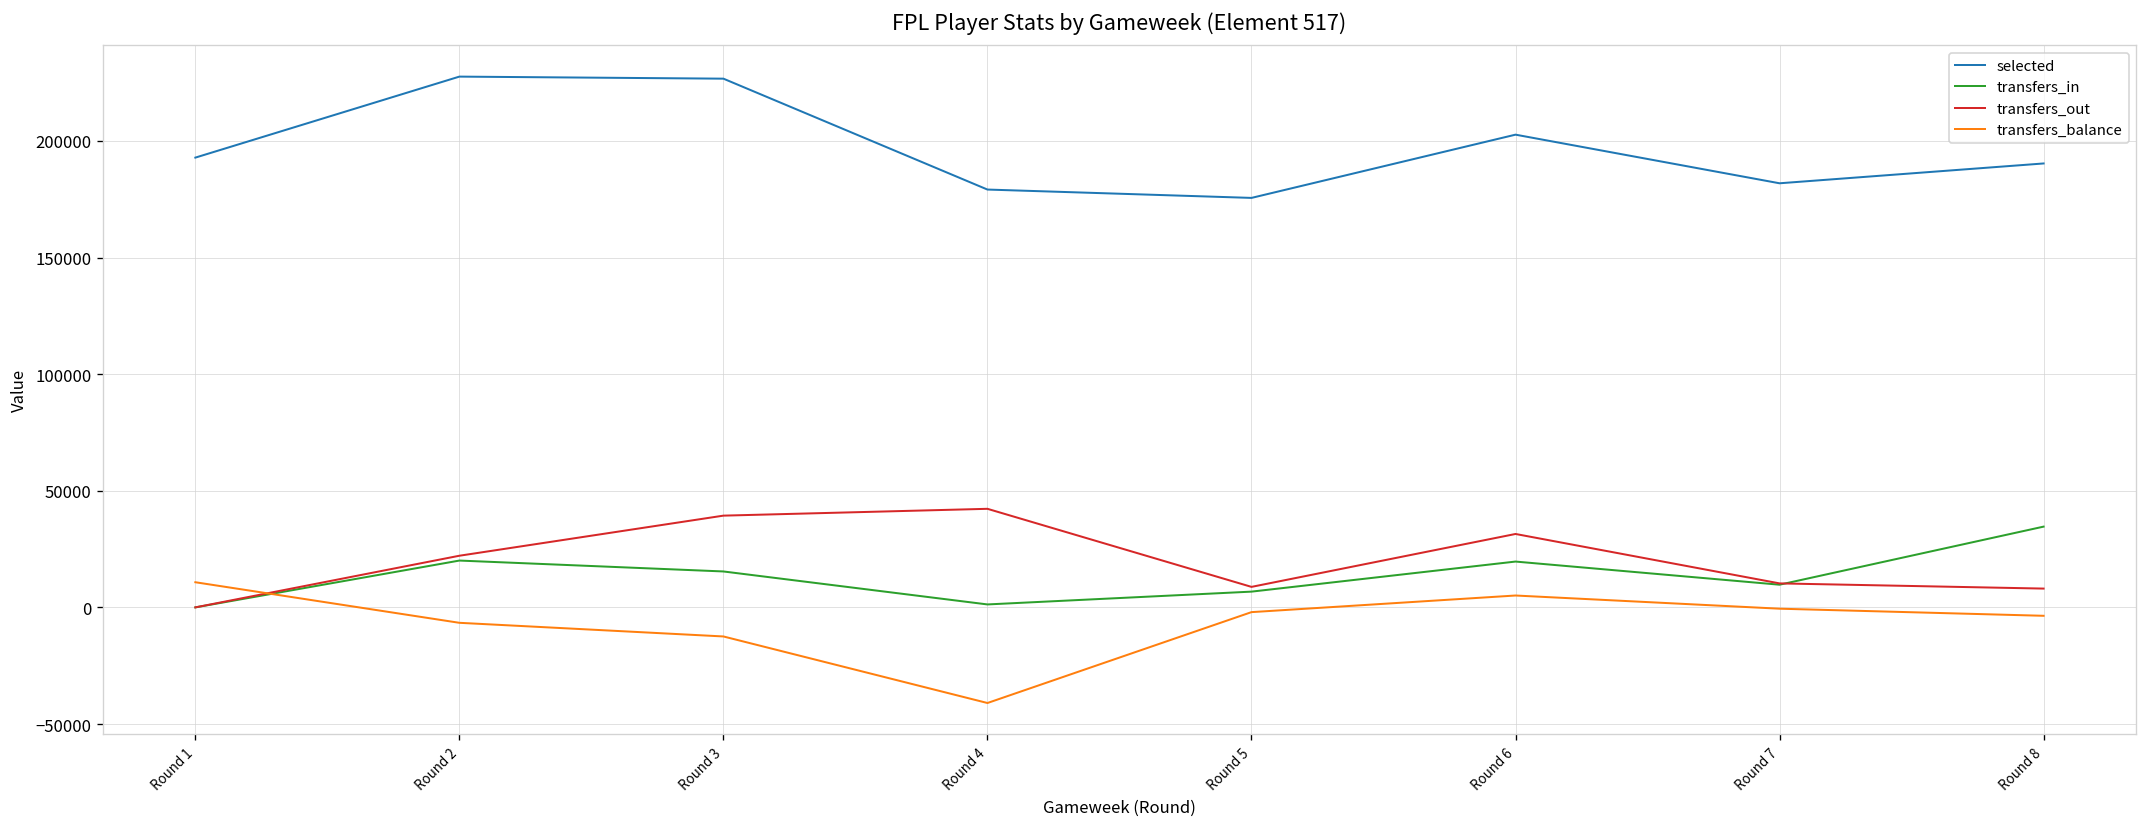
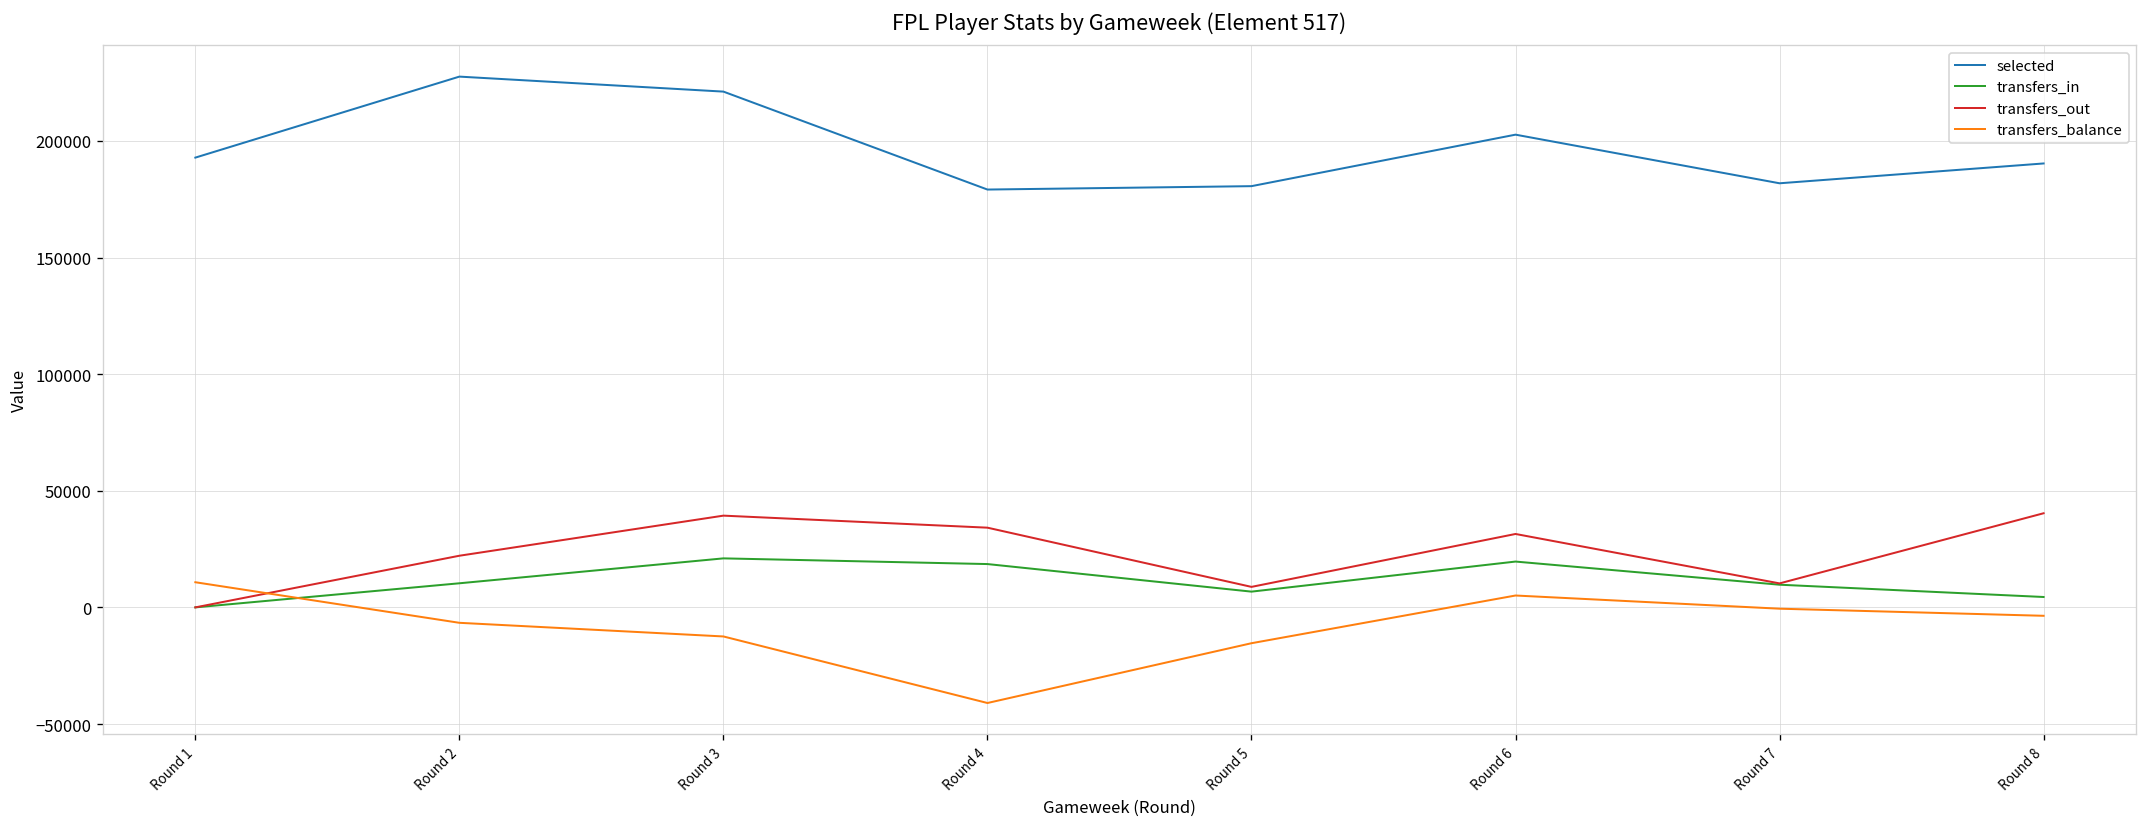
transfers_in, Round 2: 20000 -> 10000
selected, Round 3: 227000 -> 221000
transfers_in, Round 3: 15000 -> 21000
transfers_in, Round 4: 1000 -> 19000
transfers_out, Round 4: 42000 -> 34000
selected, Round 5: 176000 -> 181000
transfers_balance, Round 5: -2000 -> -15000
transfers_in, Round 8: 35000 -> 4000
transfers_out, Round 8: 8000 -> 40000
